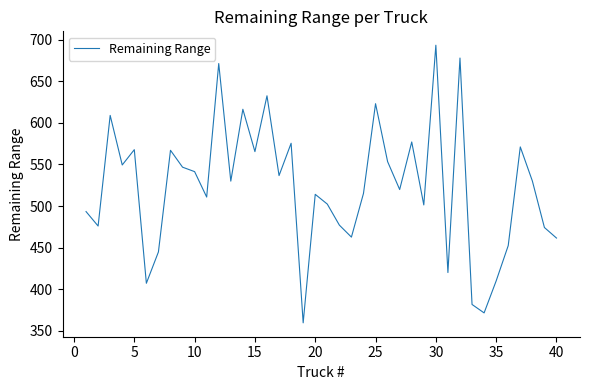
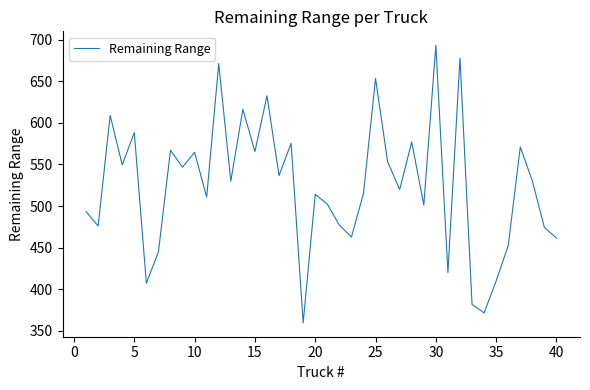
5: 570 -> 590
10: 540 -> 560
25: 620 -> 650
